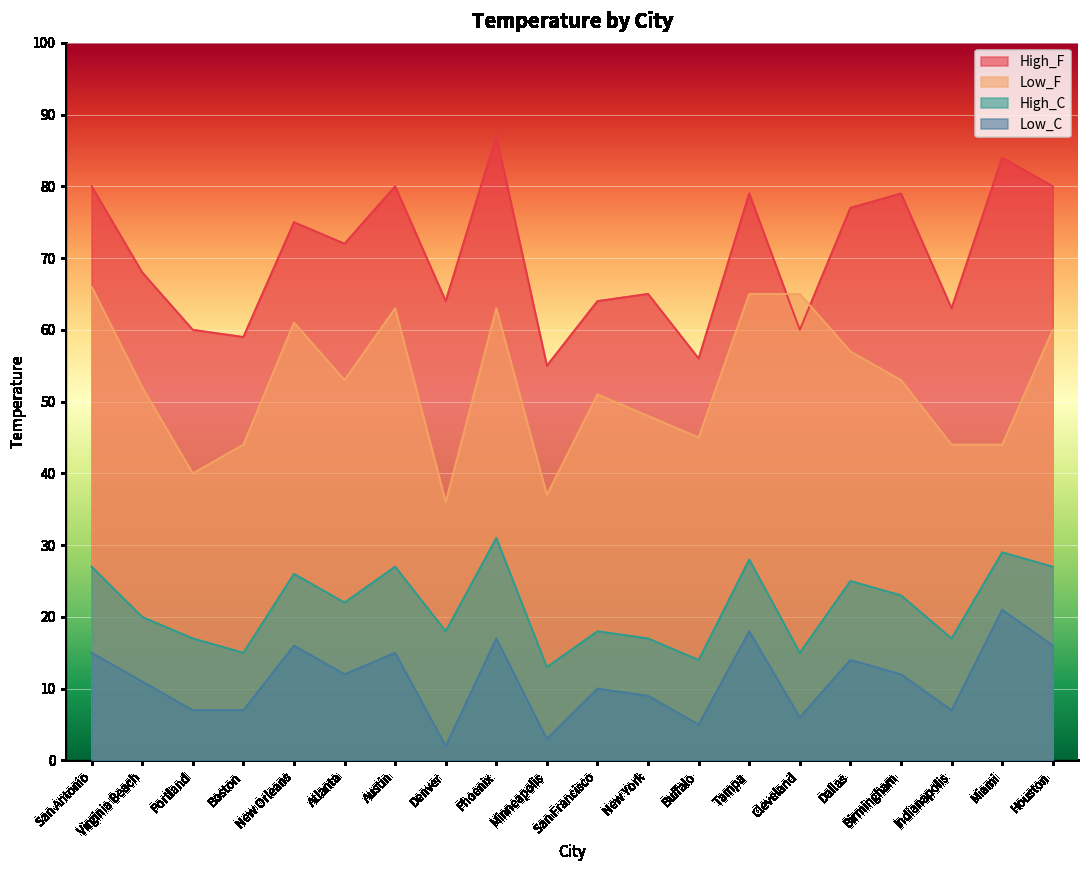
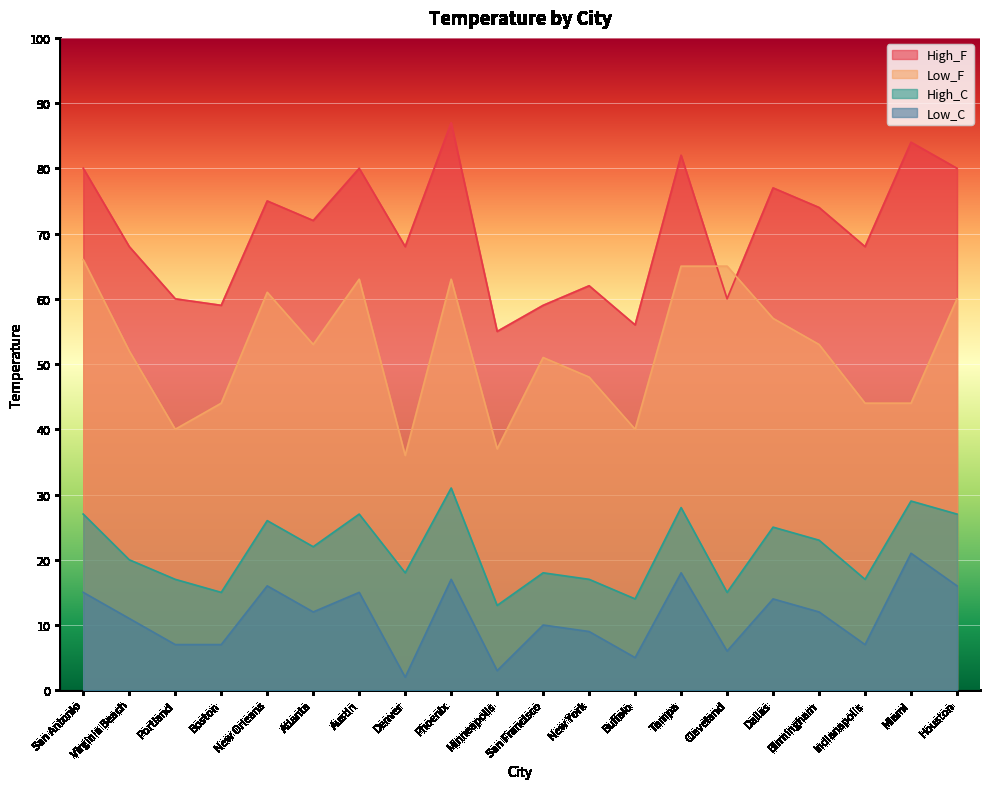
High_F, Denver: 64 -> 68
High_F, San Francisco: 64 -> 59
High_F, New York: 65 -> 62
Low_F, Buffalo: 45 -> 40
High_F, Tampa: 79 -> 82
High_F, Birmingham: 79 -> 74
High_F, Indianapolis: 63 -> 68
